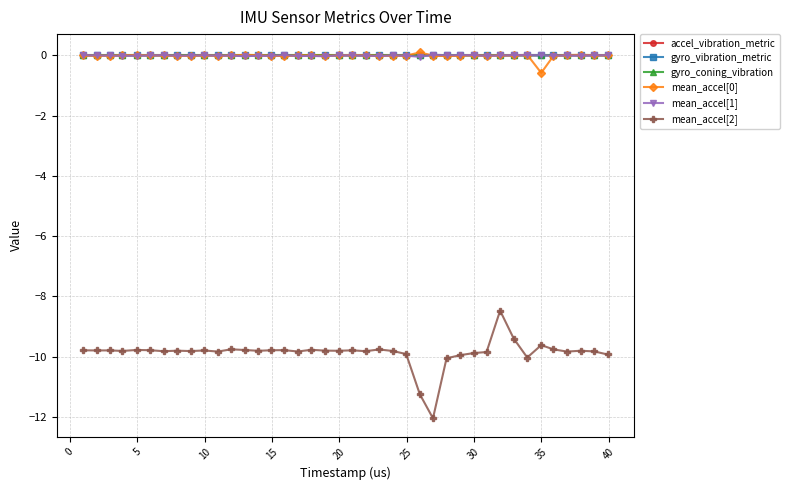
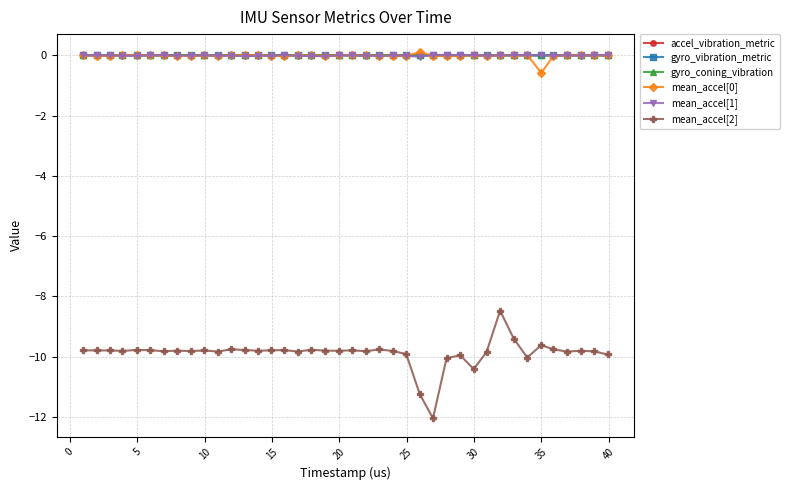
mean_accel[2], 30: -9.9 -> -10.4
